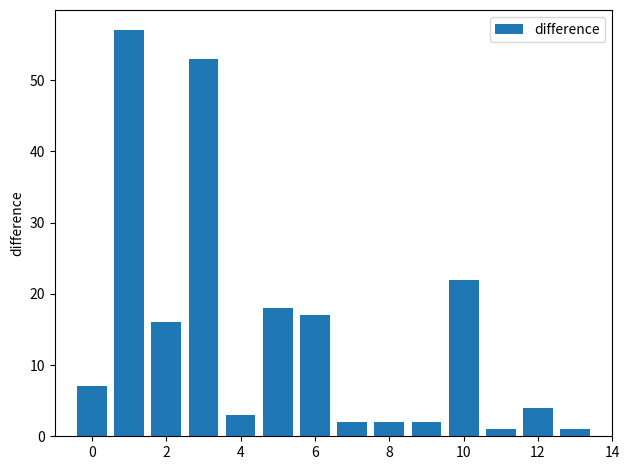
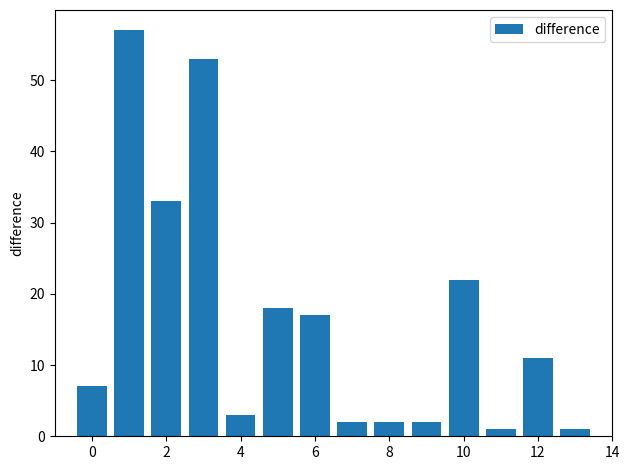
2: 16 -> 33
12: 4 -> 11
